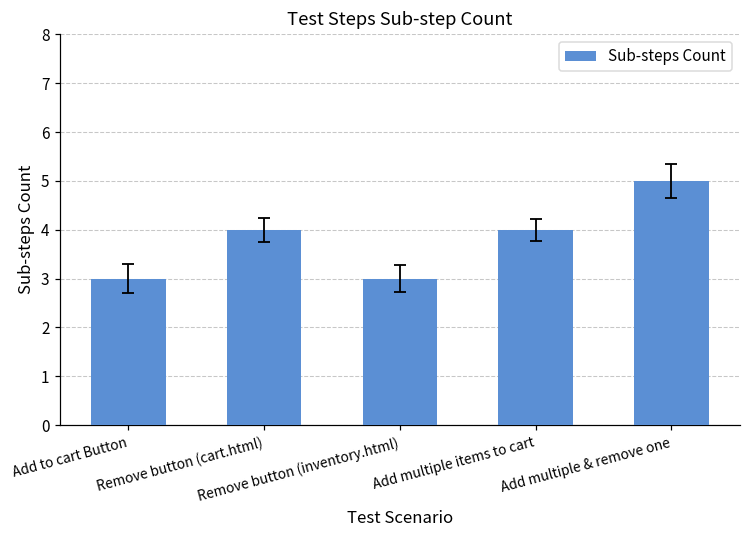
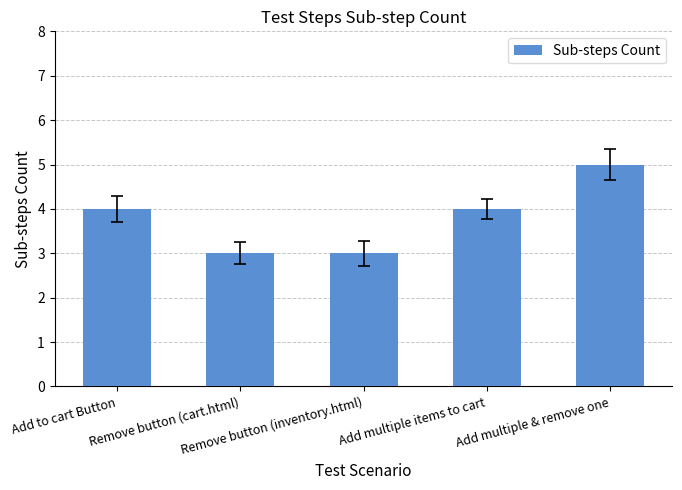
Sub-steps Count, Add to cart Button: 3 -> 4
Sub-steps Count, Remove button (cart.html): 4 -> 3
